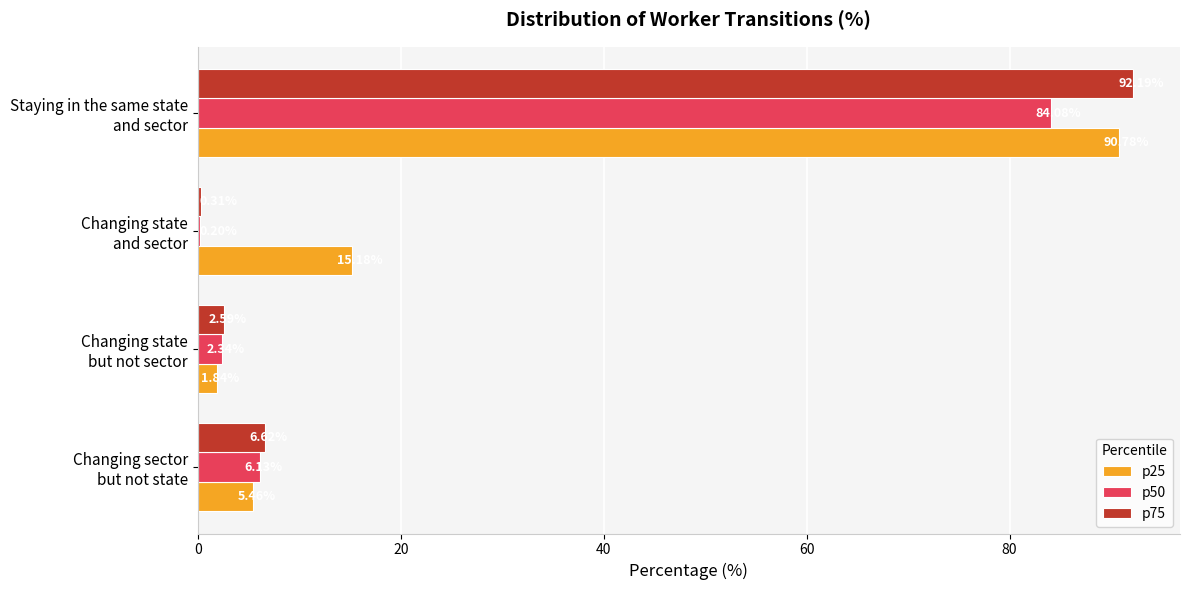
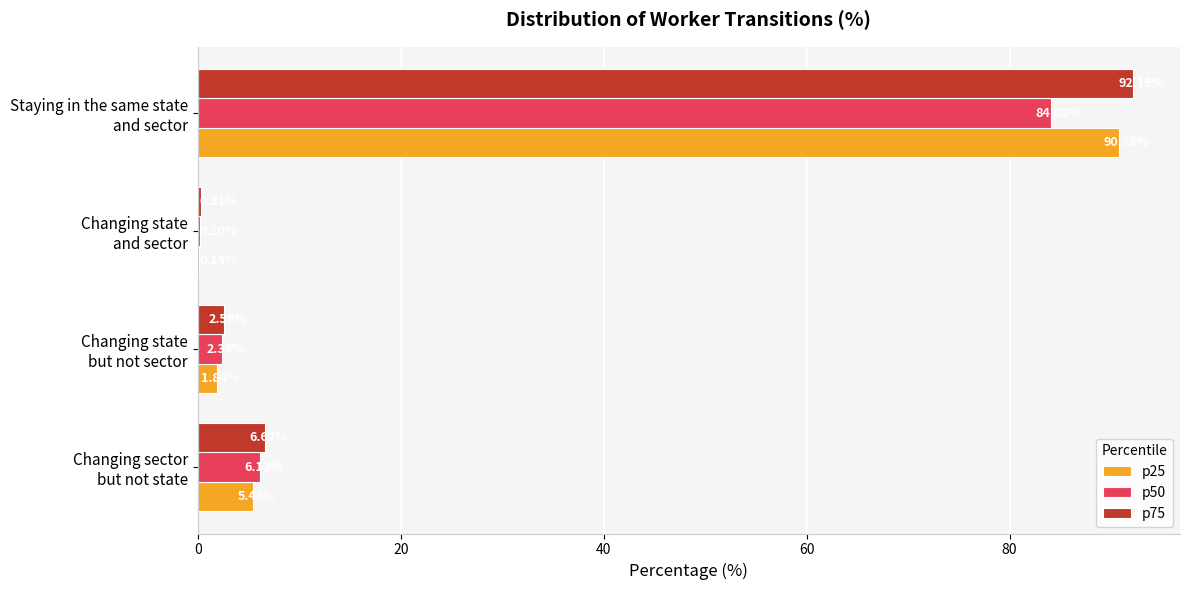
p25, Changing state and sector: 15.2 -> 0.1
